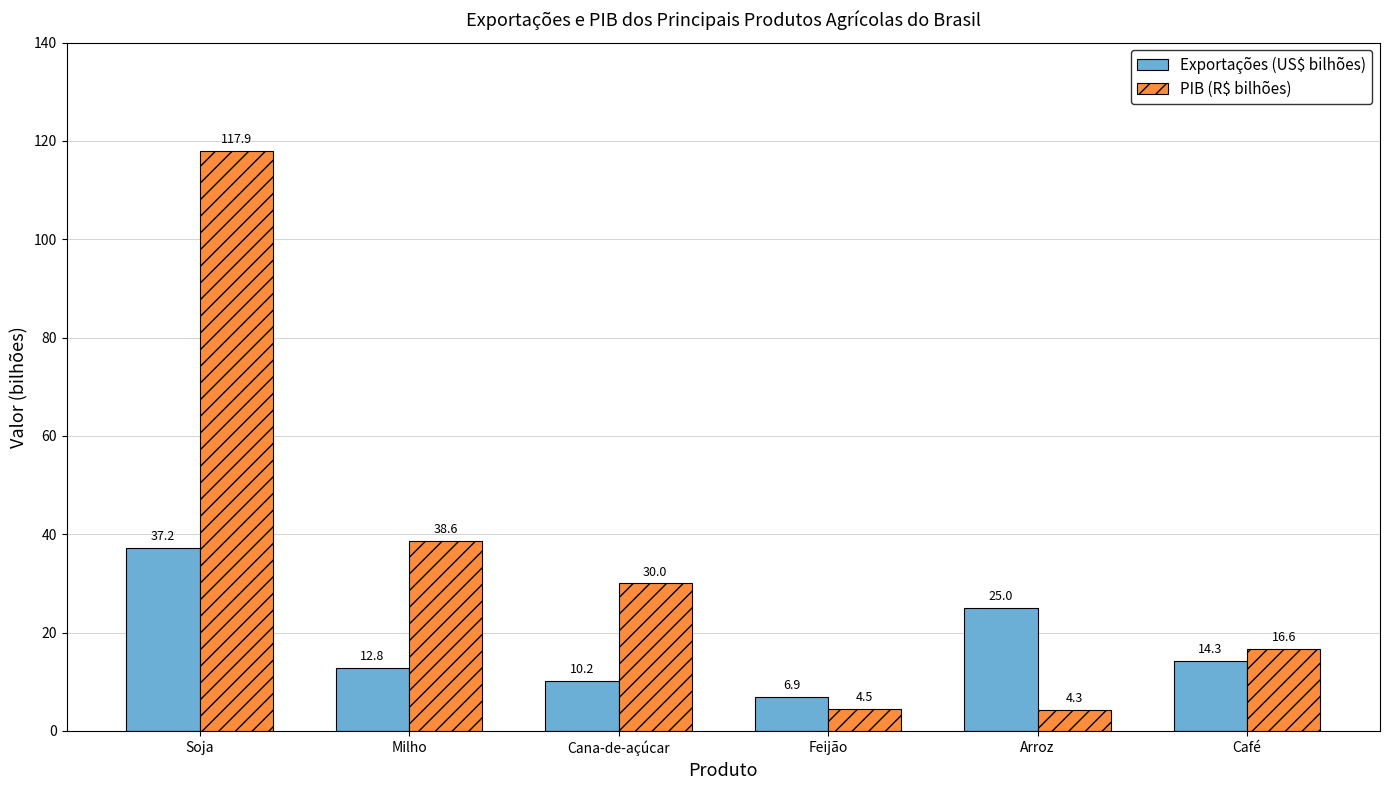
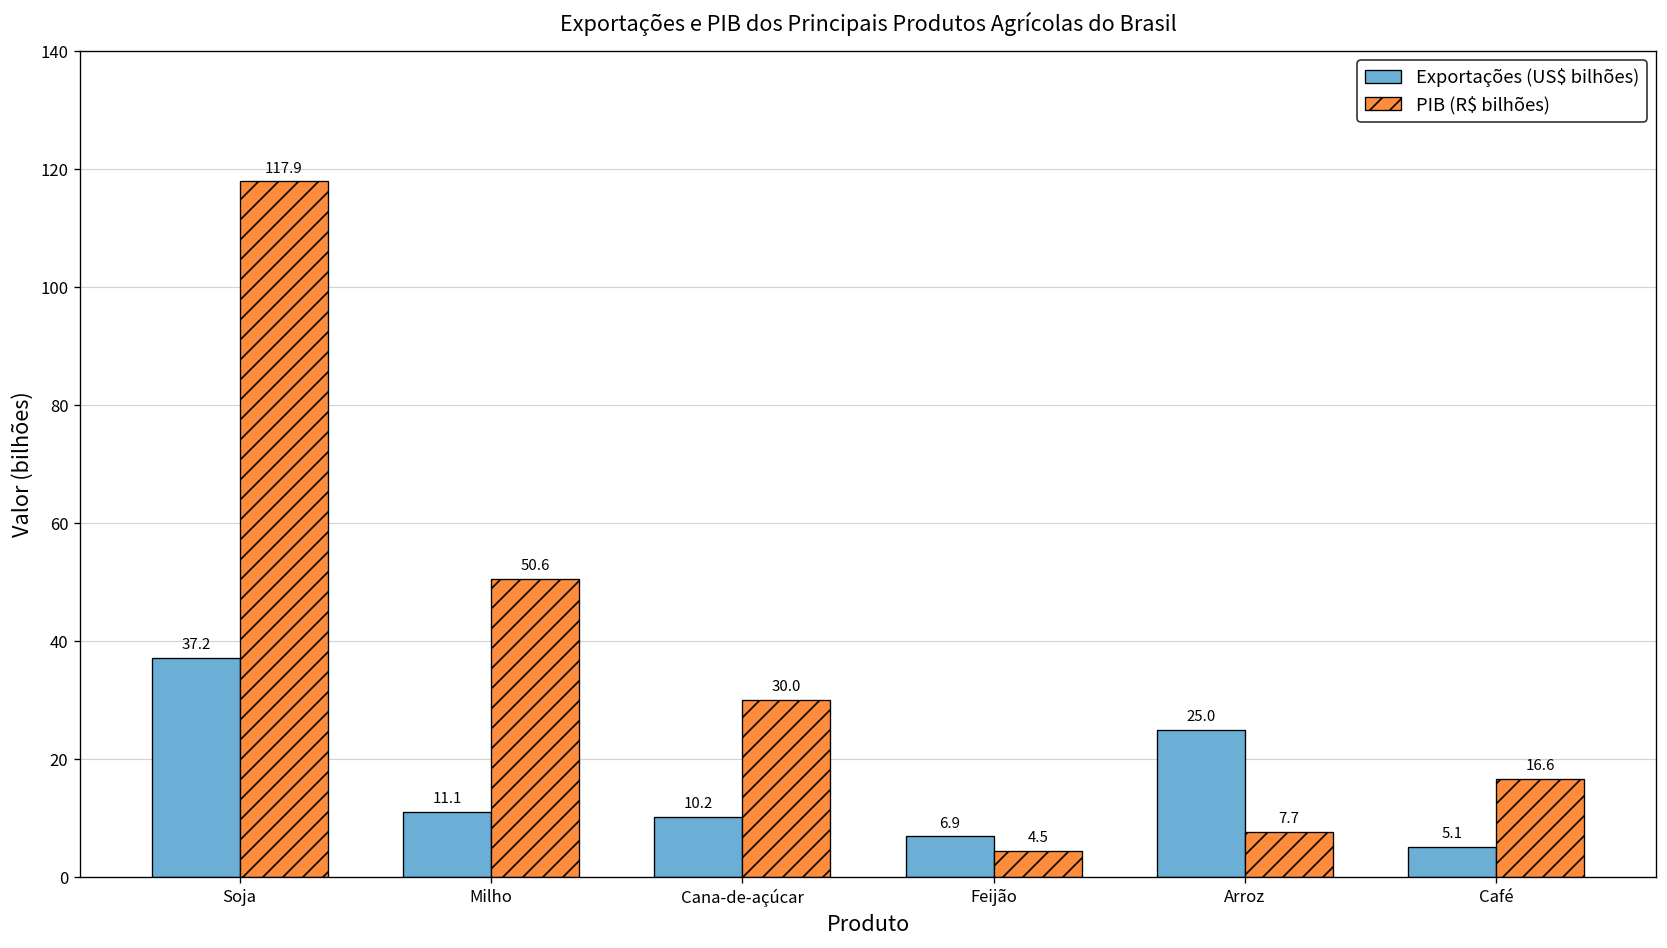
Exportações (US$ bilhões), Milho: 12.8 -> 11.1
PIB (R$ bilhões), Milho: 38.6 -> 50.6
PIB (R$ bilhões), Arroz: 4.3 -> 7.7
Exportações (US$ bilhões), Café: 14.3 -> 5.1
